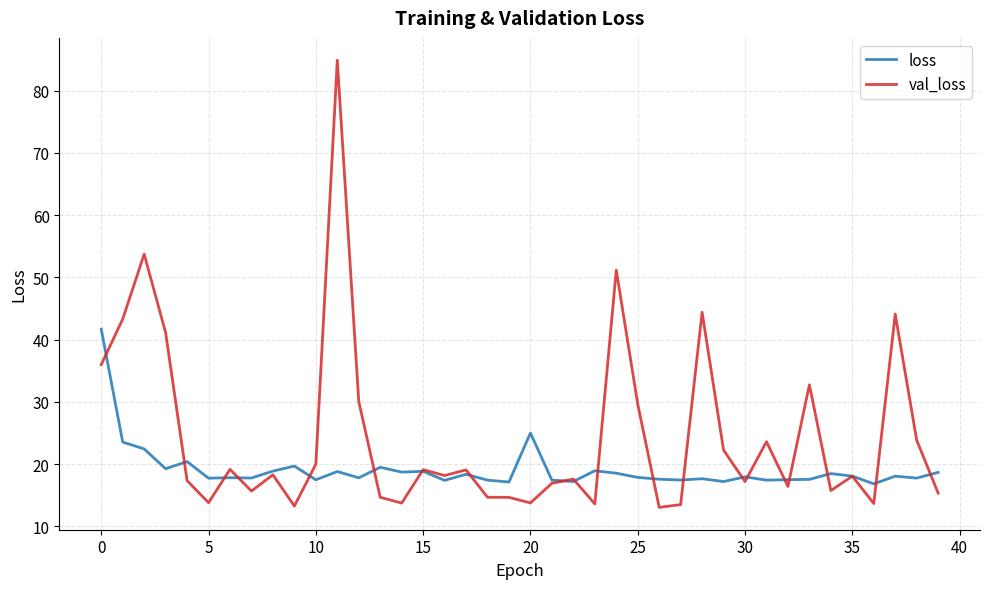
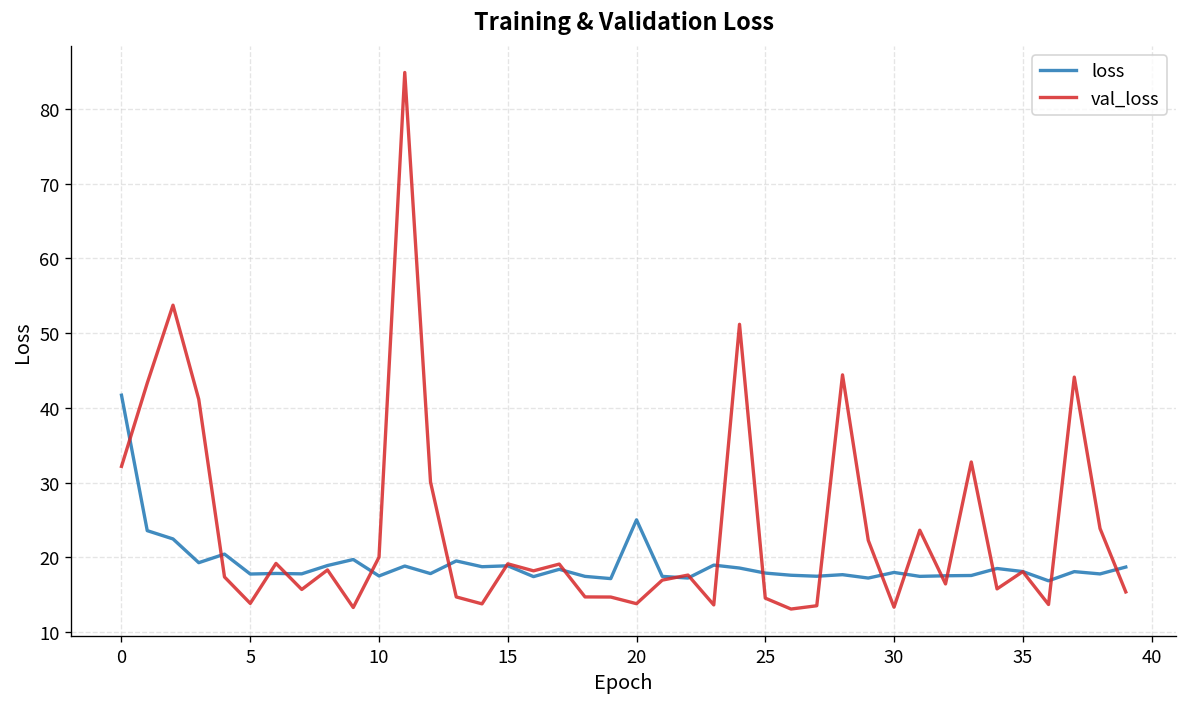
val_loss, 0: 36 -> 32
val_loss, 25: 30 -> 15
val_loss, 30: 17 -> 13
